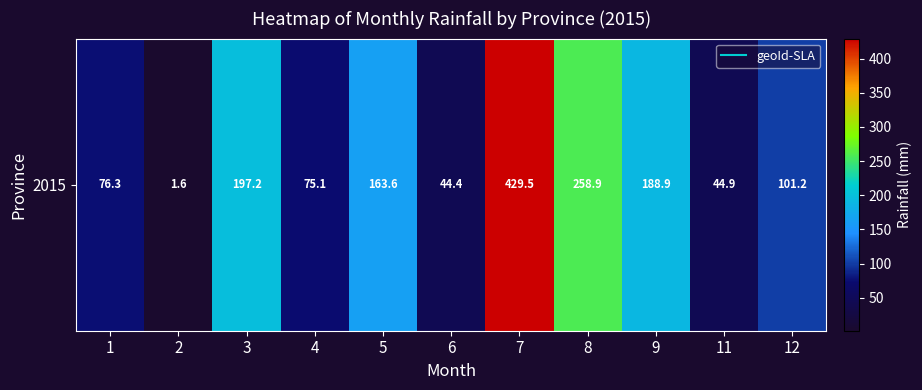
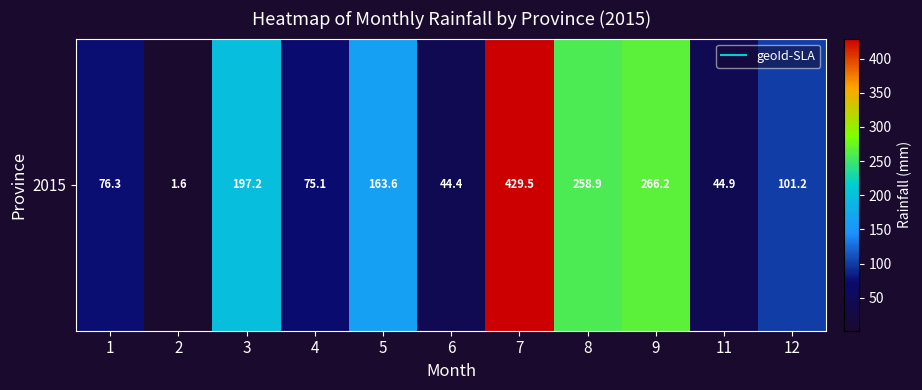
2015, 9: 188.9 -> 266.2
